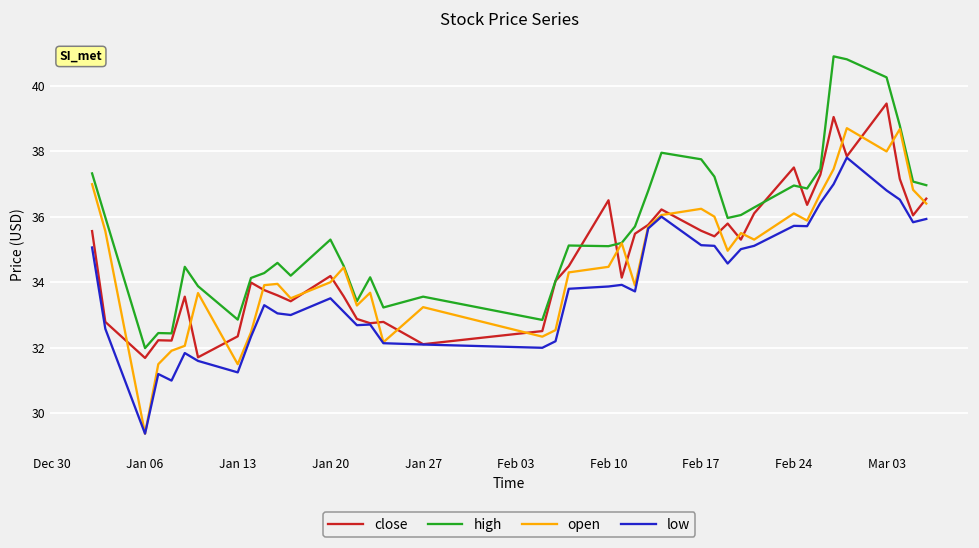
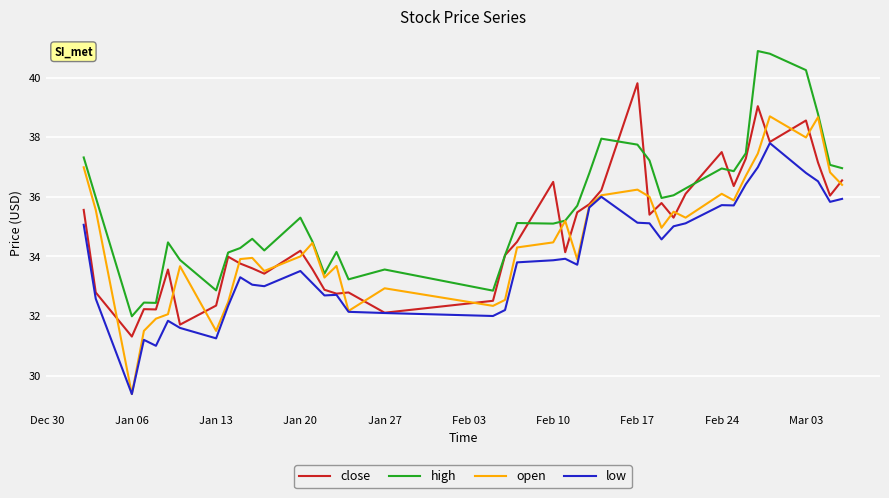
close, Jan 06: 31.7 -> 31.3
open, Jan 27: 33.2 -> 32.9
close, Feb 17: 35.6 -> 39.8
close, Mar 03: 39.5 -> 38.6
